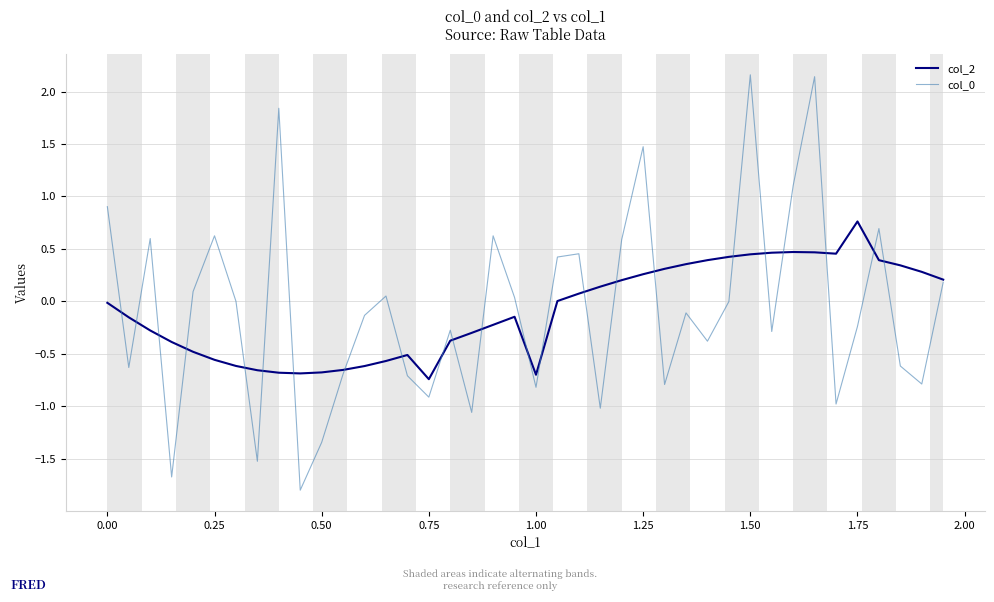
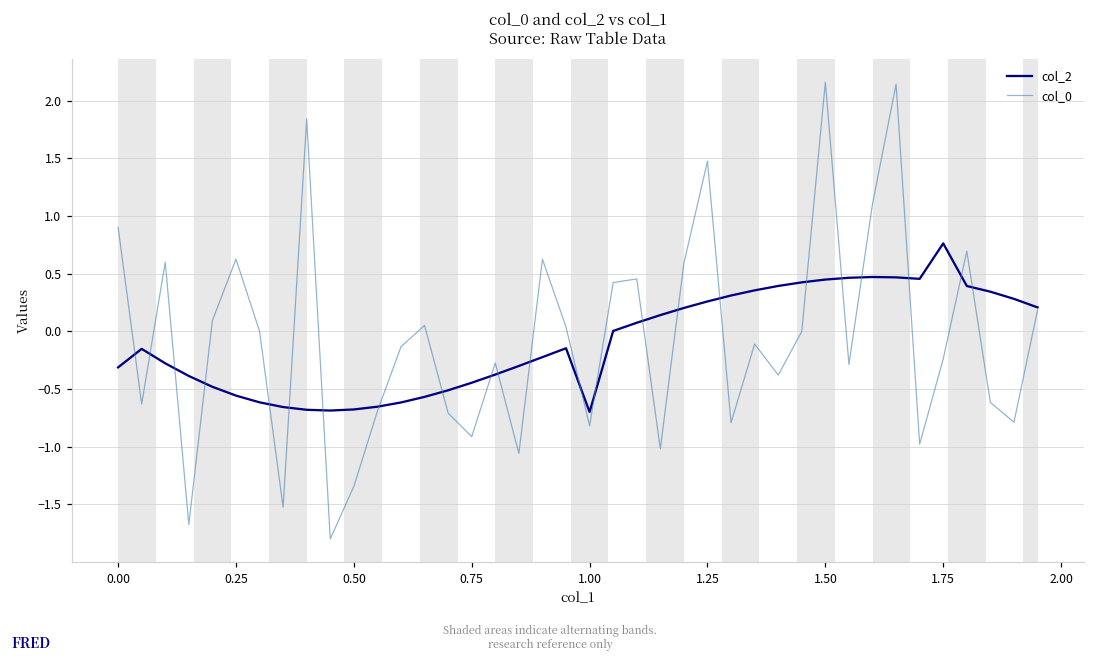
col_2, 0.00: -0.01 -> -0.31
col_2, 0.75: -0.74 -> -0.45
